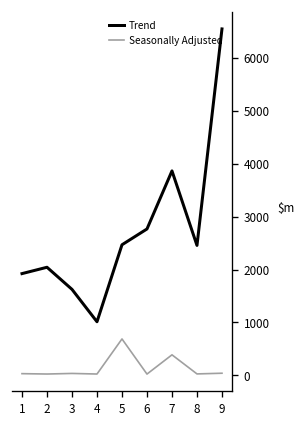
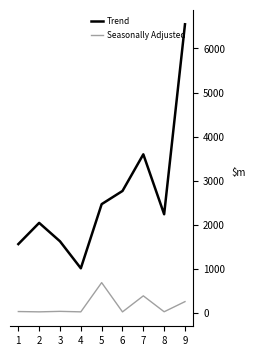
Trend, 1: 1900 -> 1600
Trend, 7: 3900 -> 3600
Trend, 8: 2500 -> 2200
Seasonally Adjusted, 9: 0 -> 300
